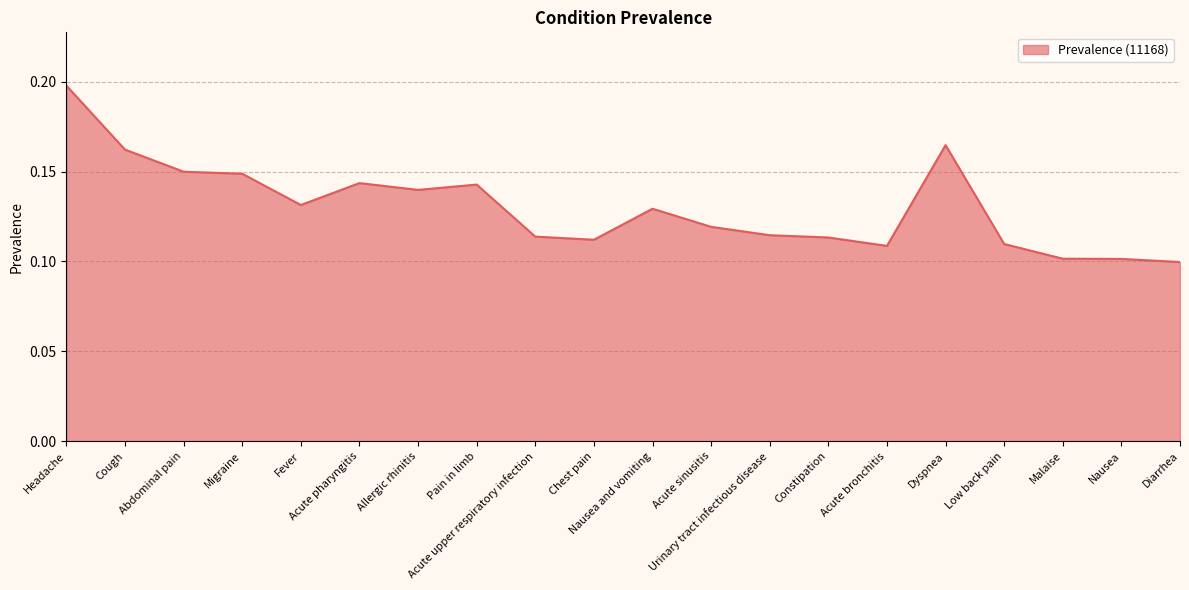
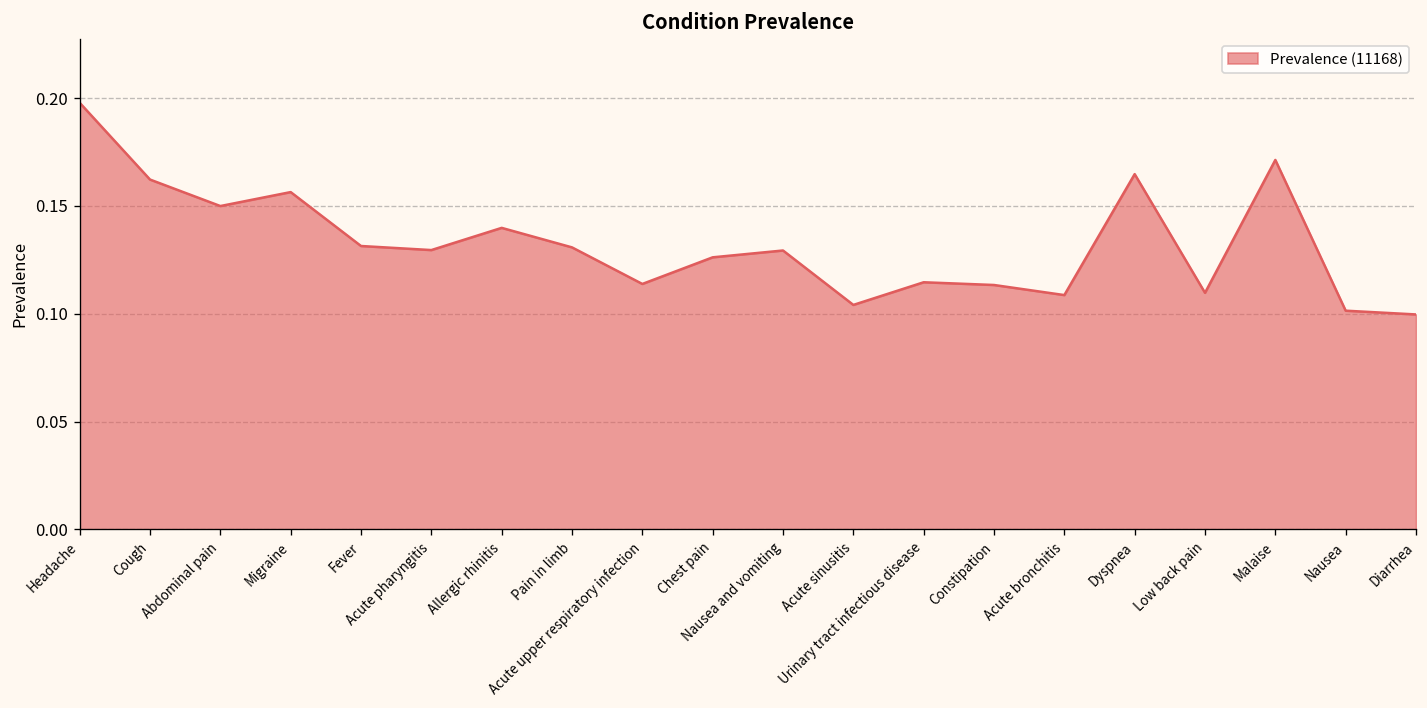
Migraine: 0.149 -> 0.156
Acute pharyngitis: 0.144 -> 0.130
Pain in limb: 0.143 -> 0.131
Chest pain: 0.112 -> 0.126
Acute sinusitis: 0.119 -> 0.104
Malaise: 0.102 -> 0.171
